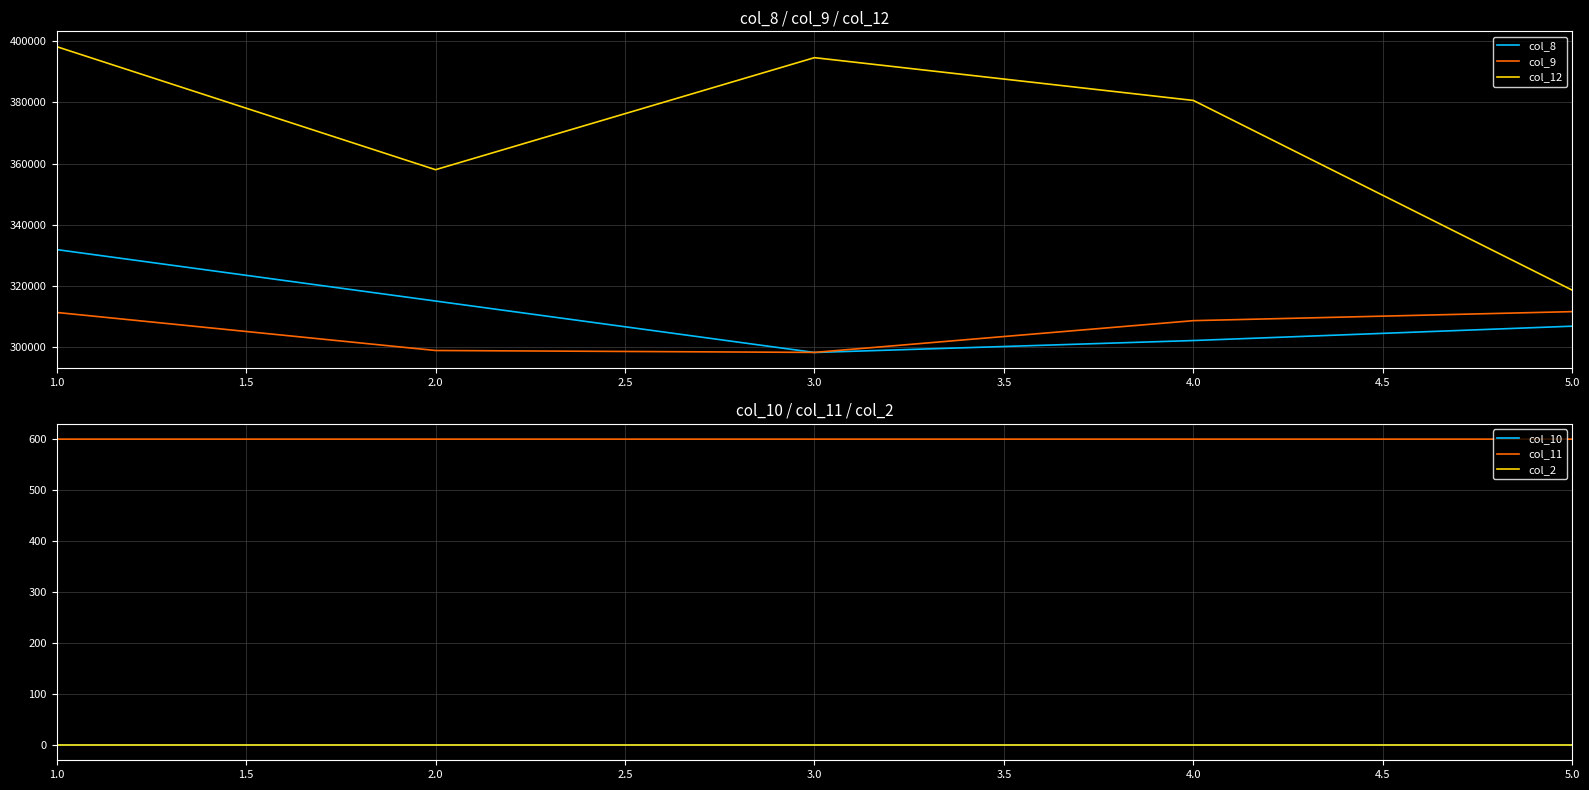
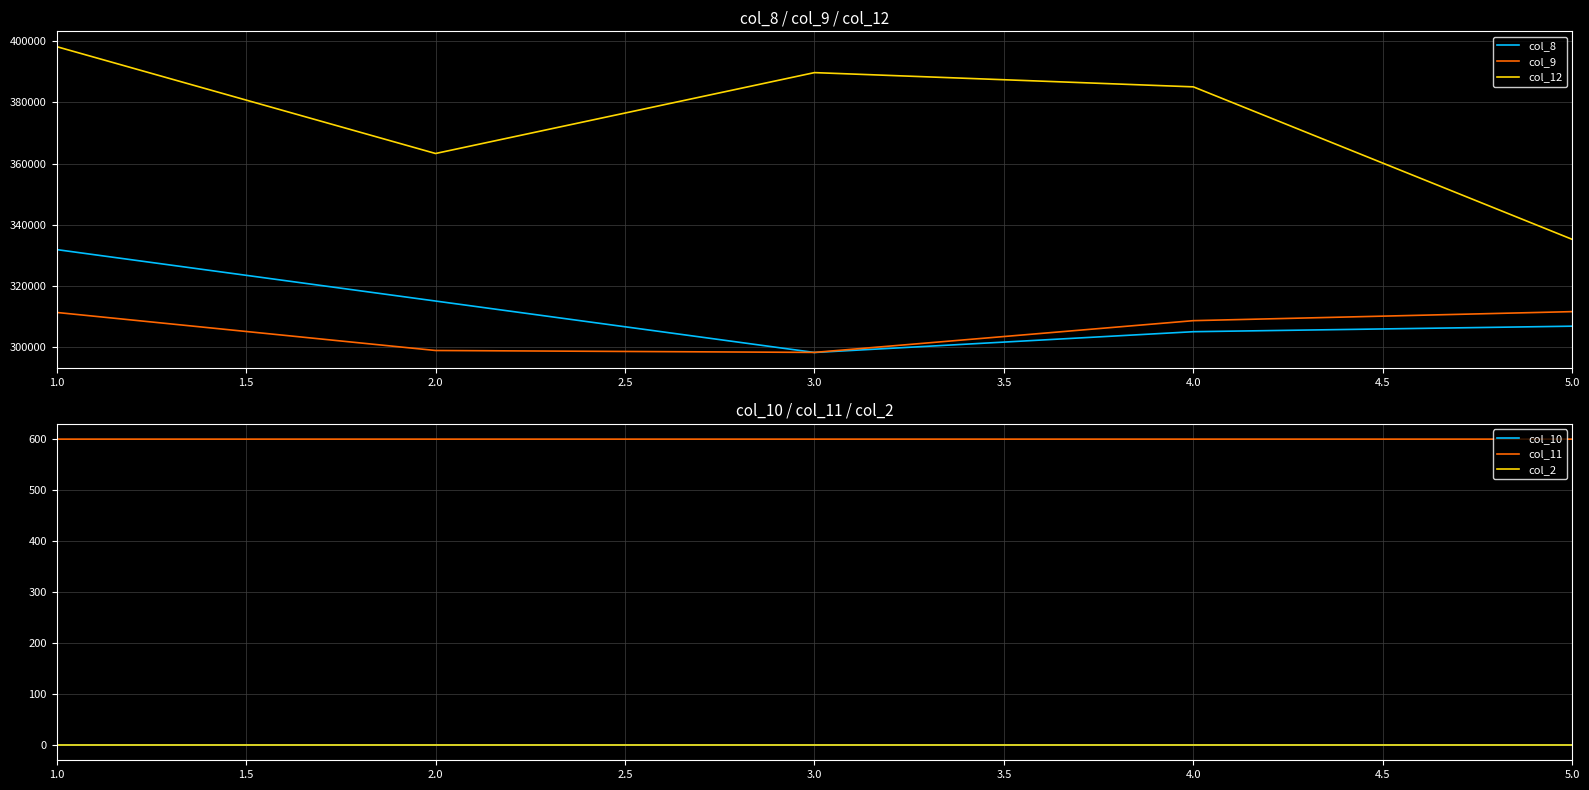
col_8 / col_9 / col_12, col_12, 2.0: 358000 -> 363000
col_8 / col_9 / col_12, col_12, 3.0: 395000 -> 390000
col_8 / col_9 / col_12, col_8, 4.0: 302000 -> 305000
col_8 / col_9 / col_12, col_12, 4.0: 381000 -> 385000
col_8 / col_9 / col_12, col_12, 5.0: 319000 -> 335000
